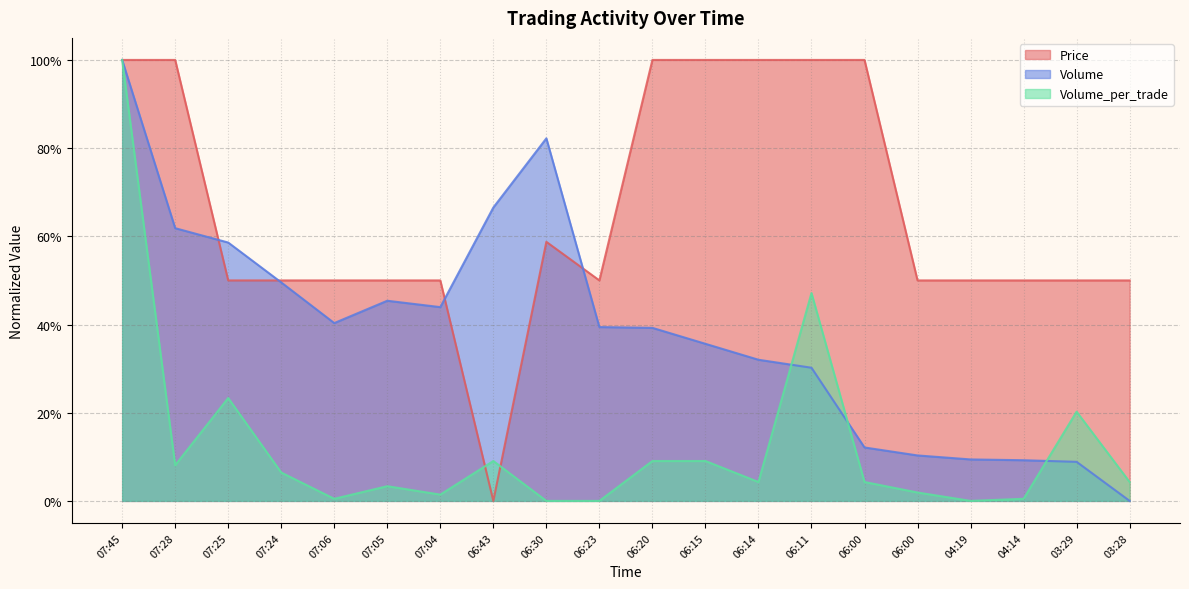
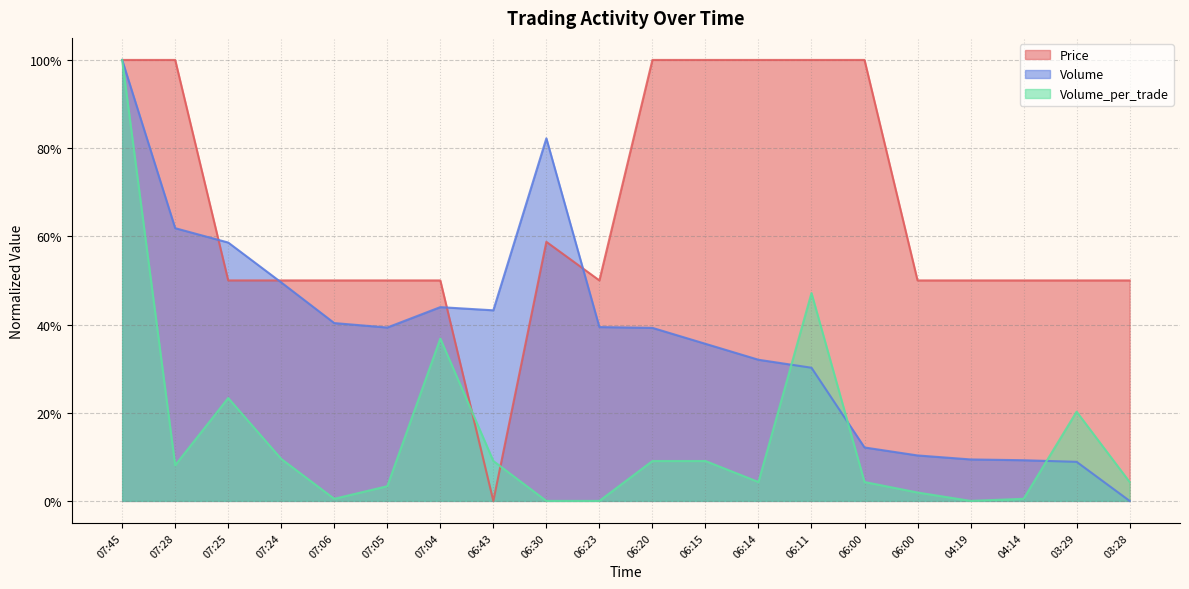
Volume_per_trade, 07:24: 6% -> 10%
Volume, 07:05: 45% -> 39%
Volume_per_trade, 07:04: 1% -> 37%
Volume, 06:43: 67% -> 43%
